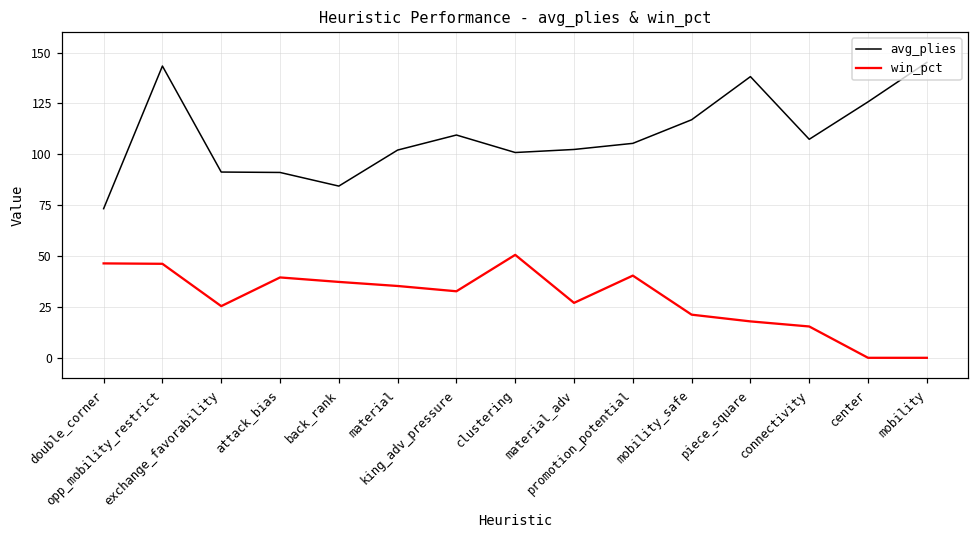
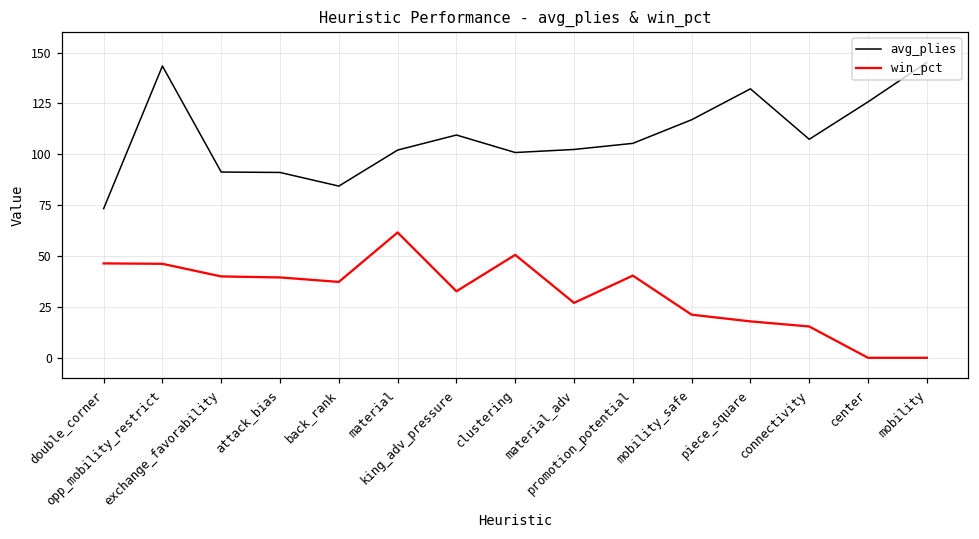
win_pct, exchange_favorability: 25 -> 40
win_pct, material: 35 -> 62
avg_plies, piece_square: 138 -> 132
